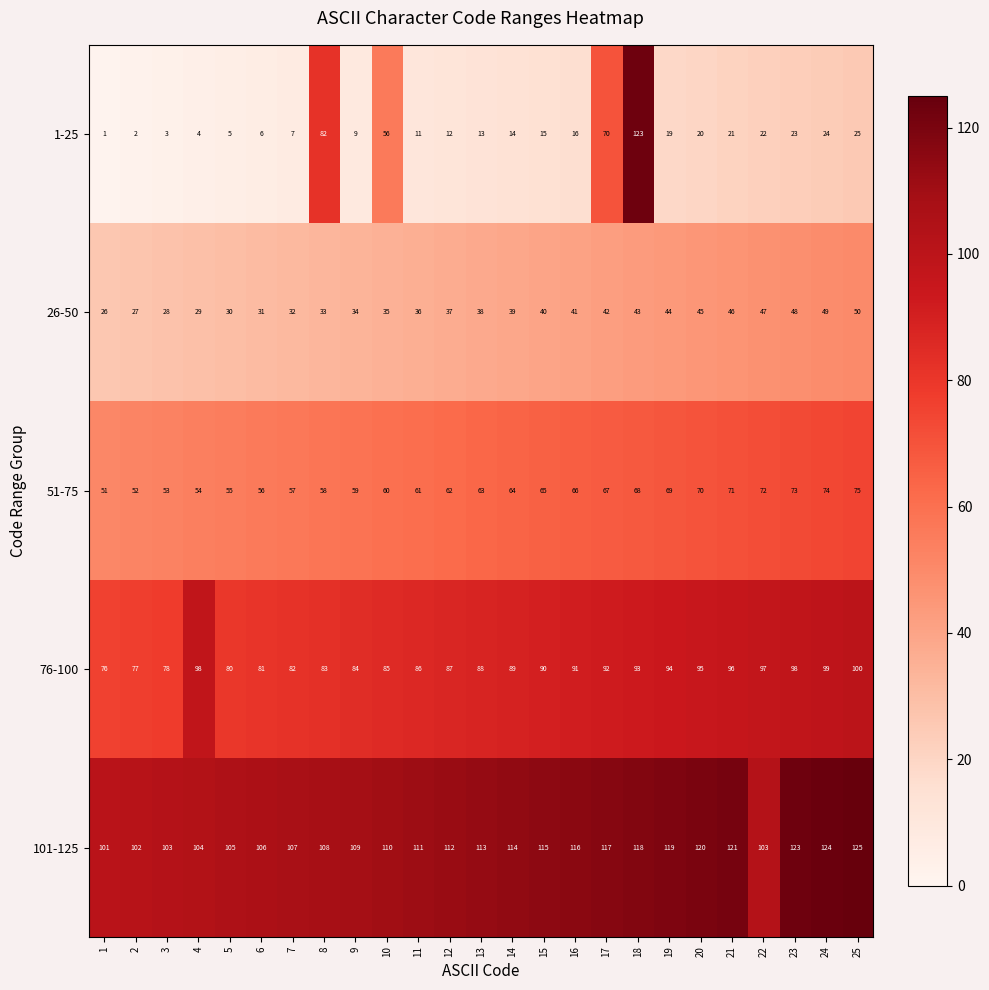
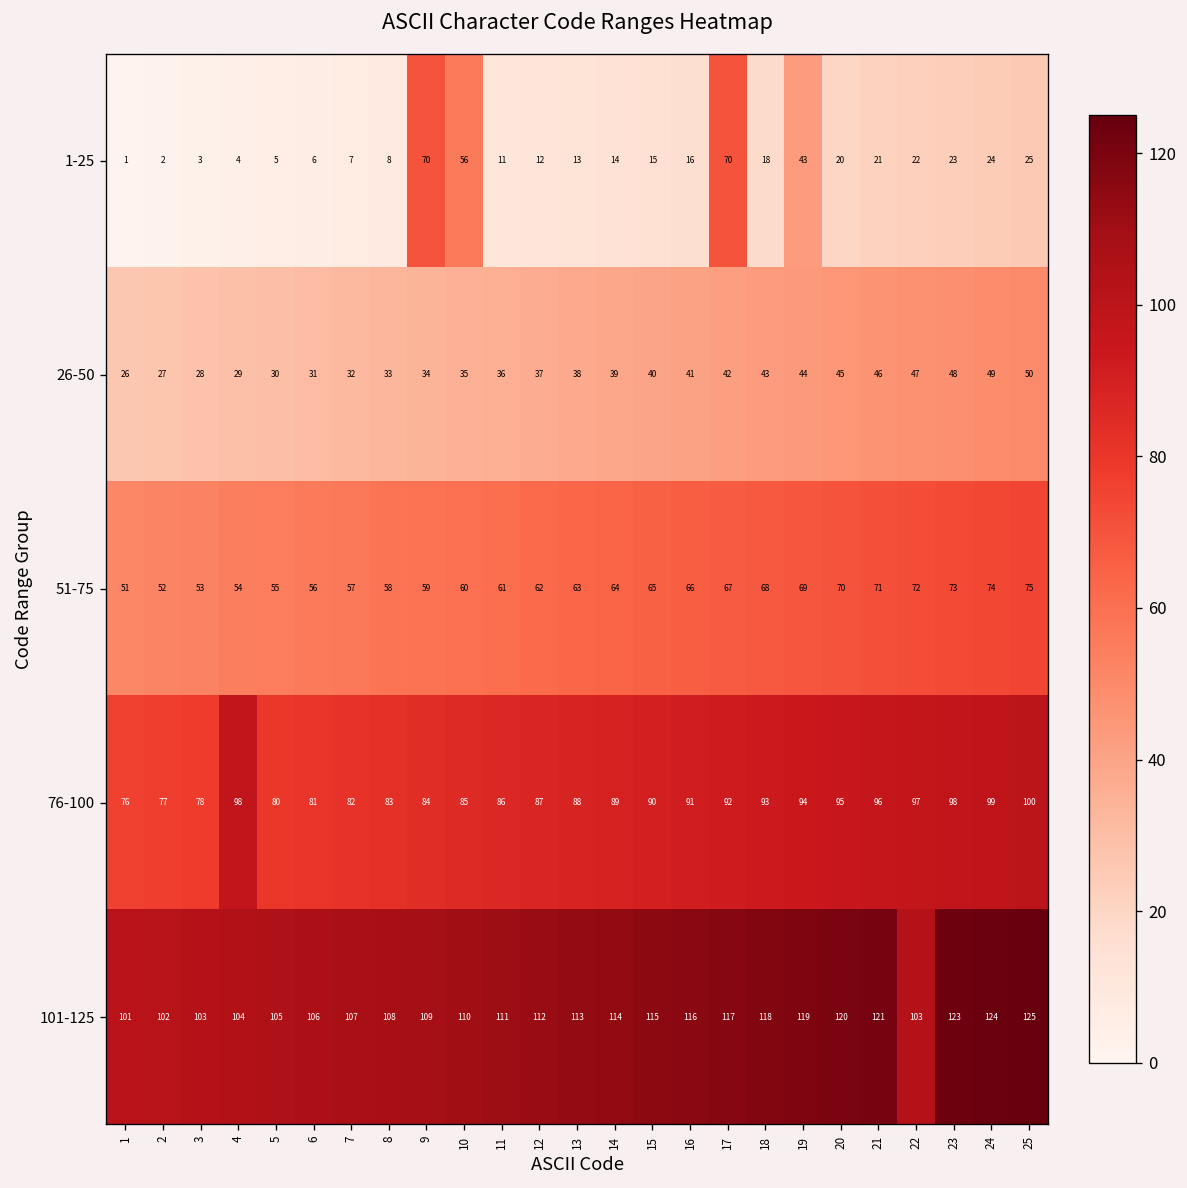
1-25, 8: 82 -> 8
1-25, 9: 9 -> 70
1-25, 18: 123 -> 18
1-25, 19: 19 -> 43
